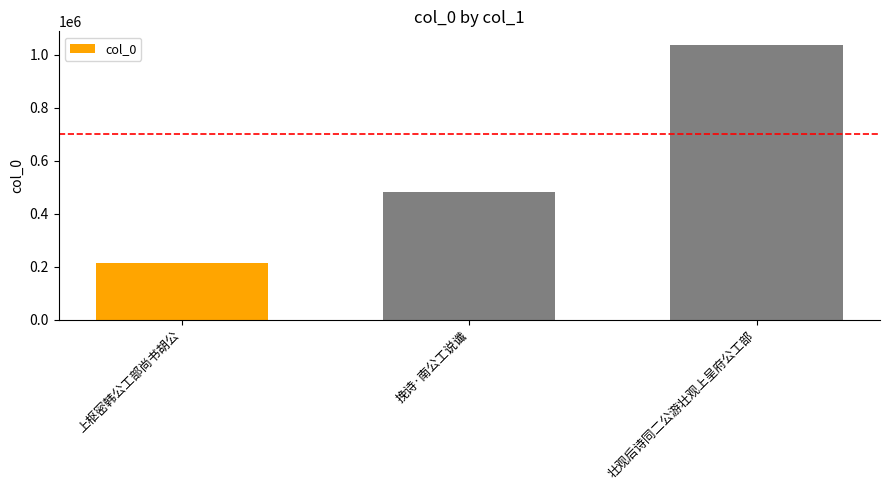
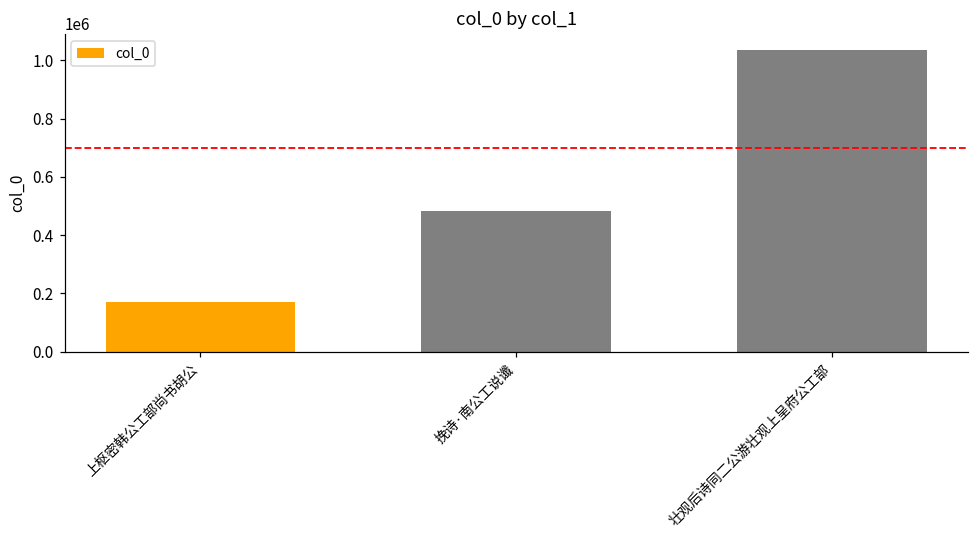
上枢密韩公工部尚书胡公: 210000 -> 170000
